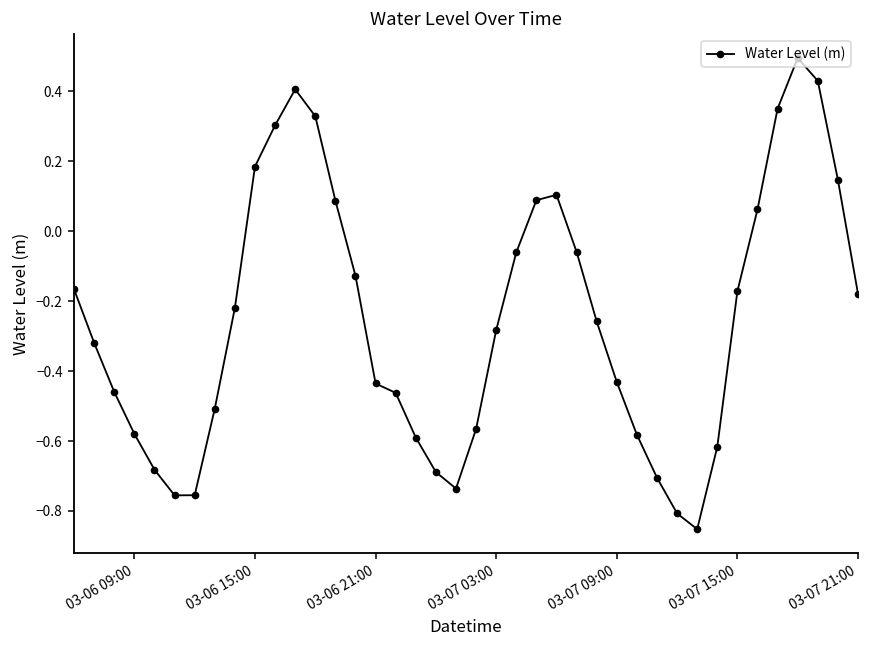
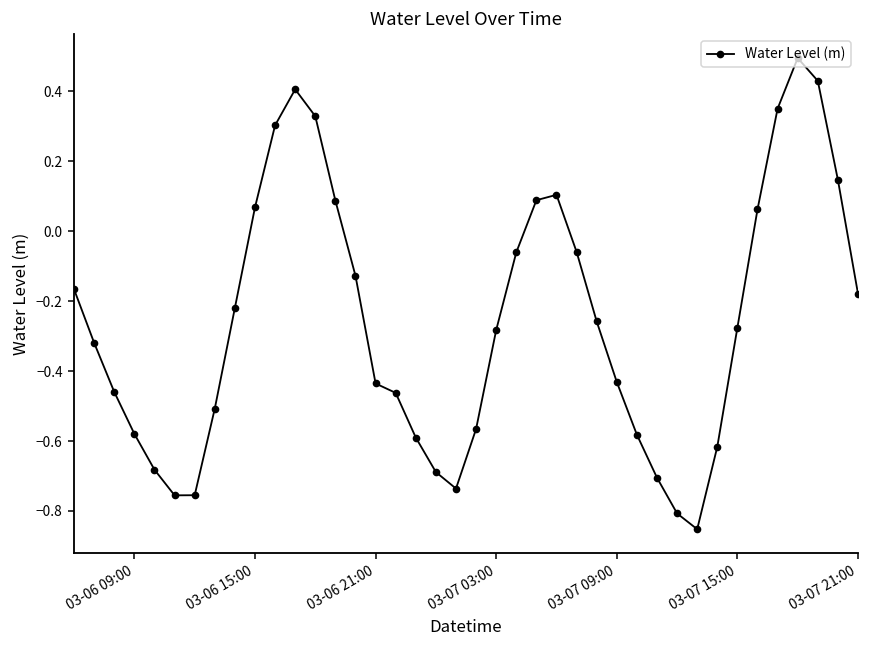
03-06 15:00: 0.18 -> 0.07
03-07 15:00: -0.17 -> -0.28
